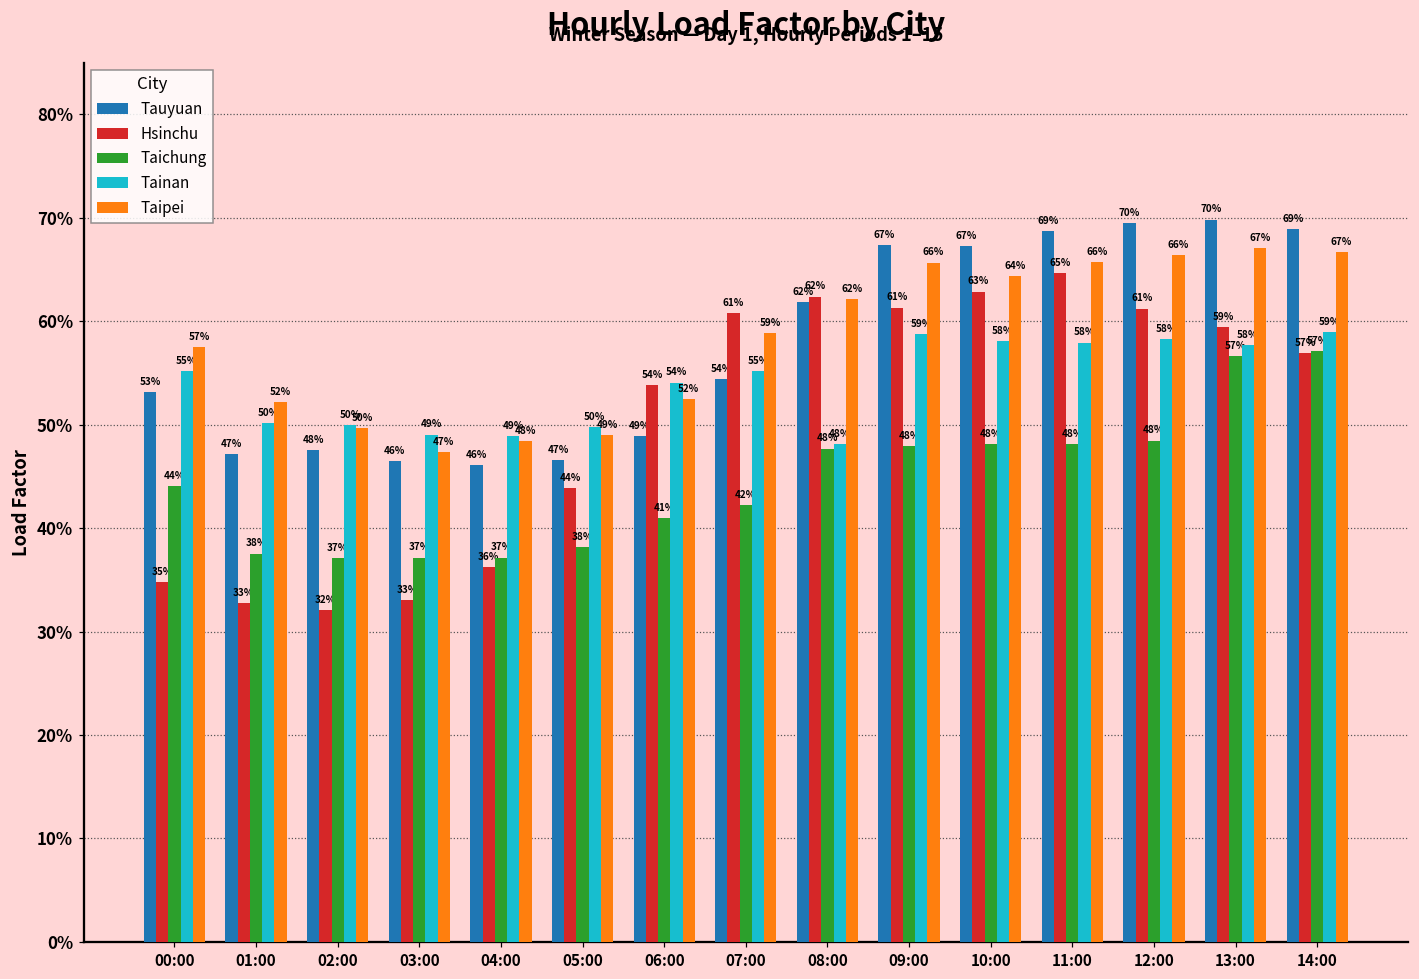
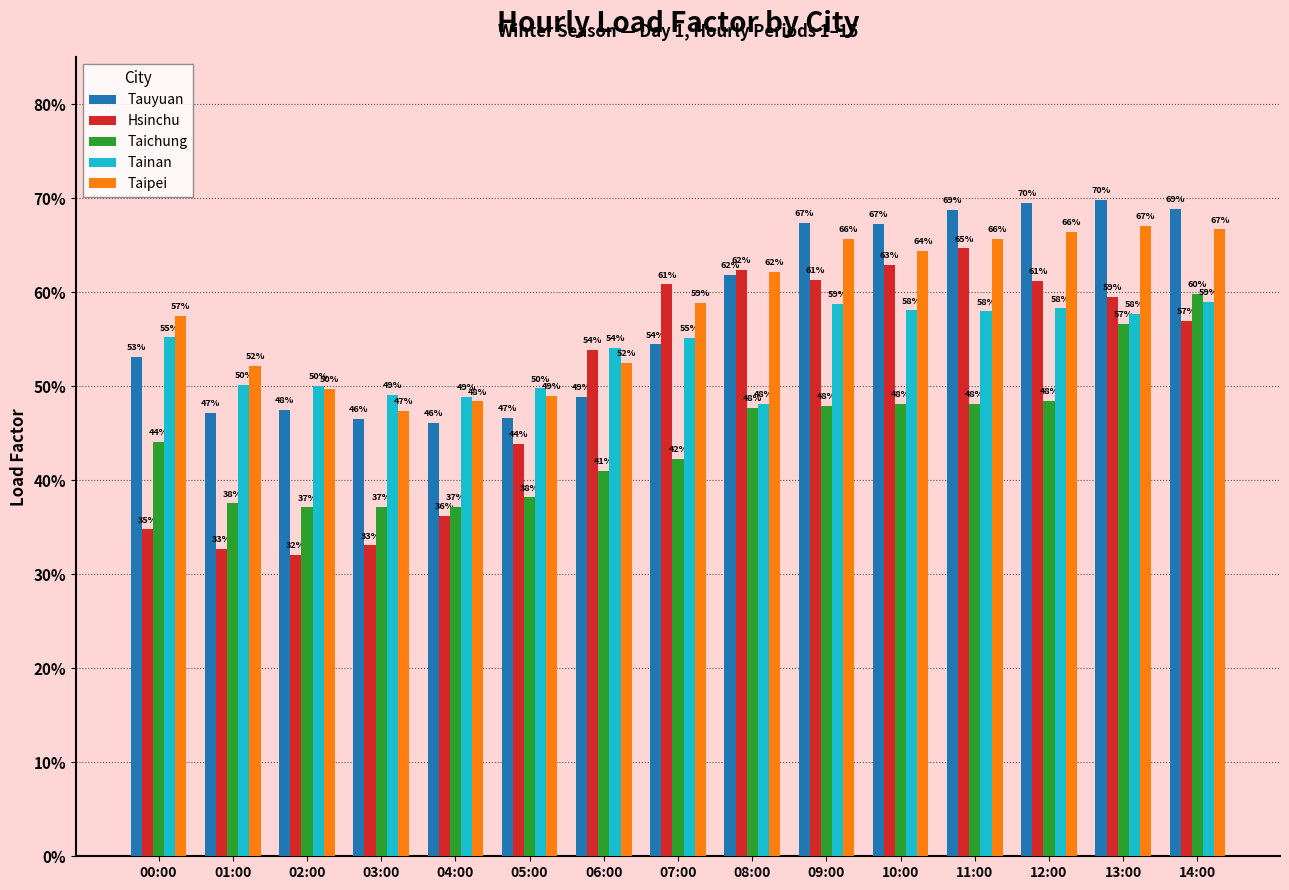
Taichung, 14:00: 57% -> 60%
